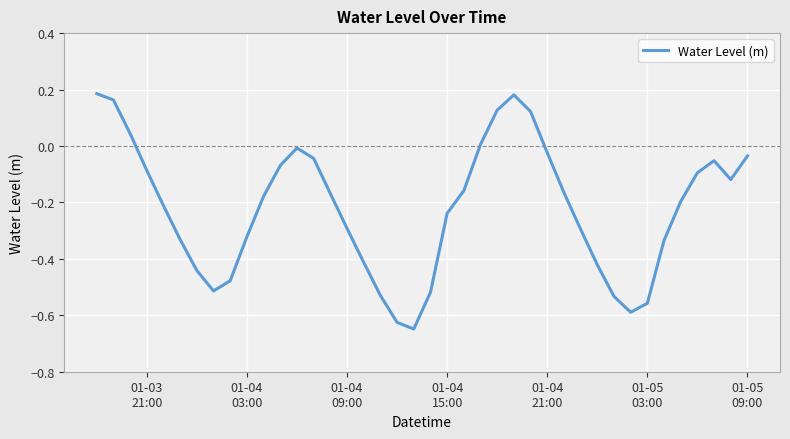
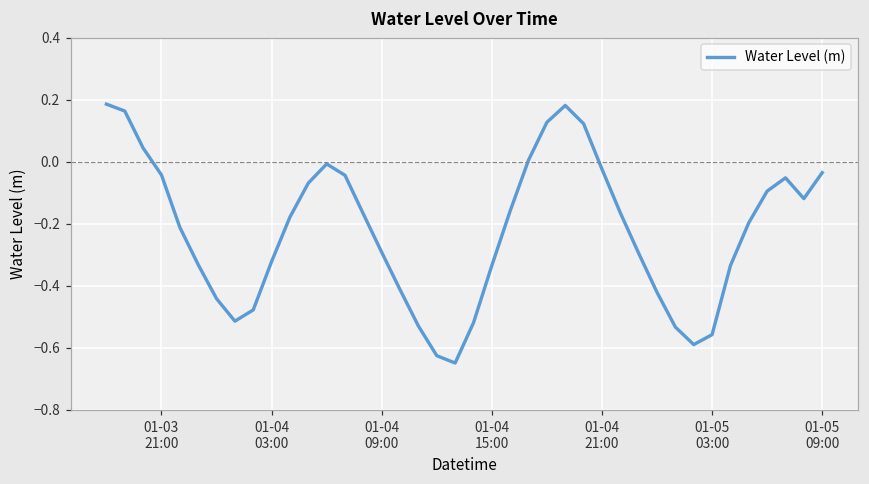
01-03 21:00: -0.09 -> -0.04
01-04 15:00: -0.24 -> -0.33
